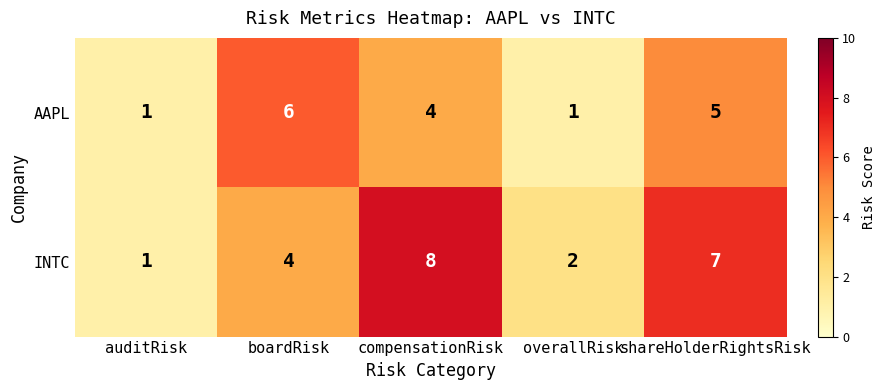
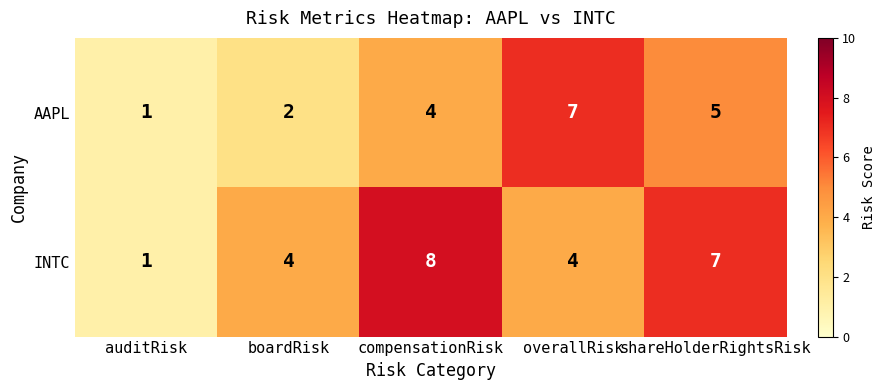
AAPL, boardRisk: 6 -> 2
AAPL, overallRisk: 1 -> 7
INTC, overallRisk: 2 -> 4
